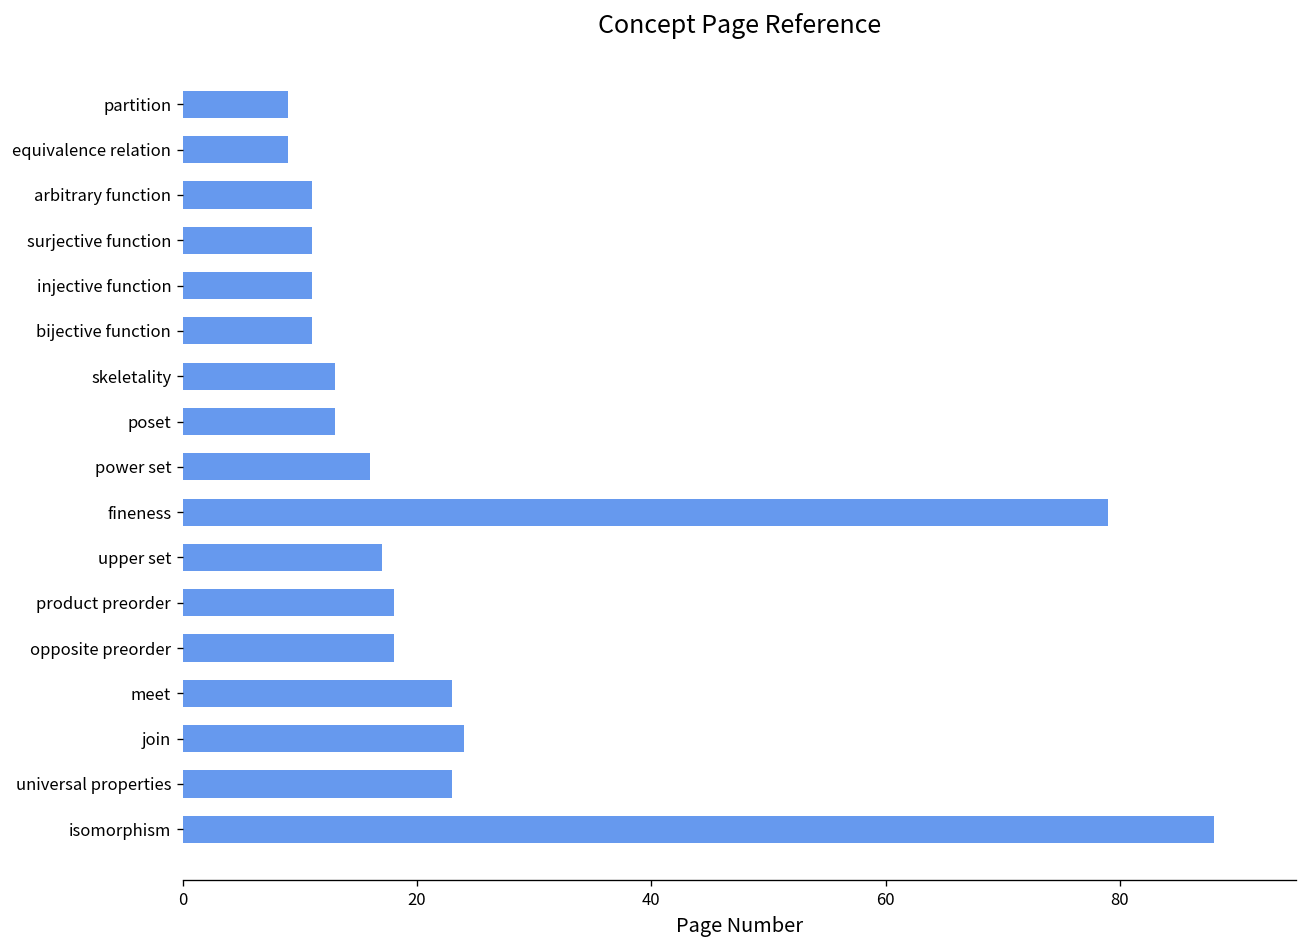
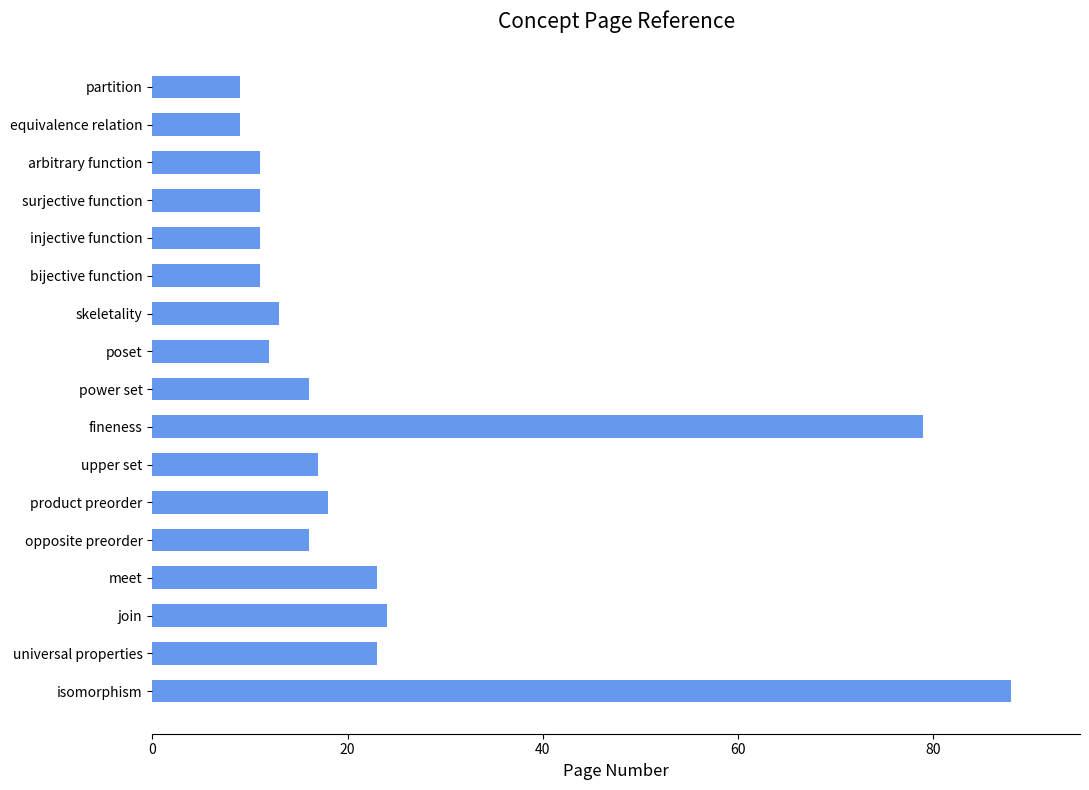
poset: 13 -> 12
opposite preorder: 18 -> 16
